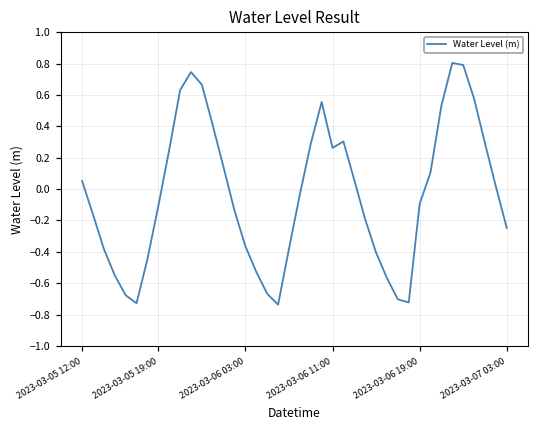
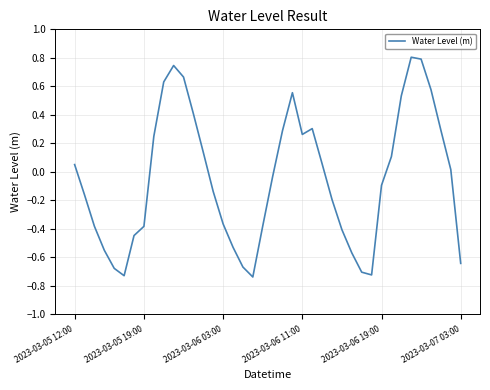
2023-03-05 19:00: -0.11 -> -0.38
2023-03-07 03:00: -0.25 -> -0.64
